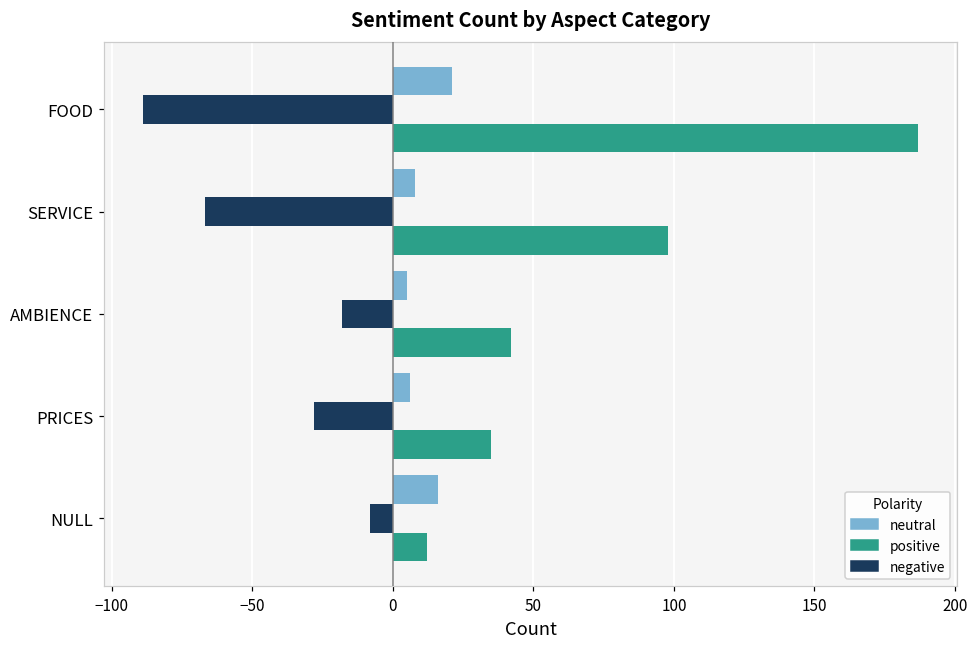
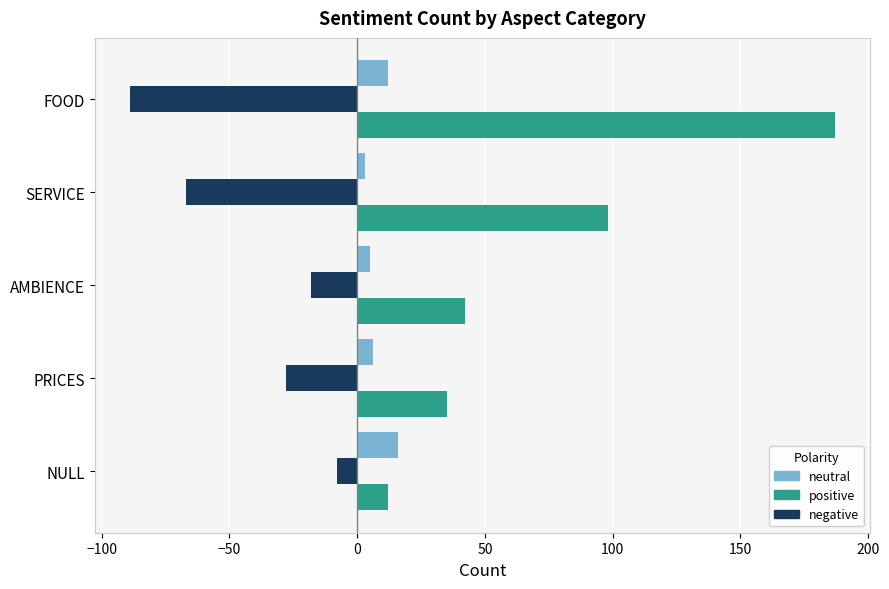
neutral, FOOD: 21 -> 12
neutral, SERVICE: 8 -> 3
